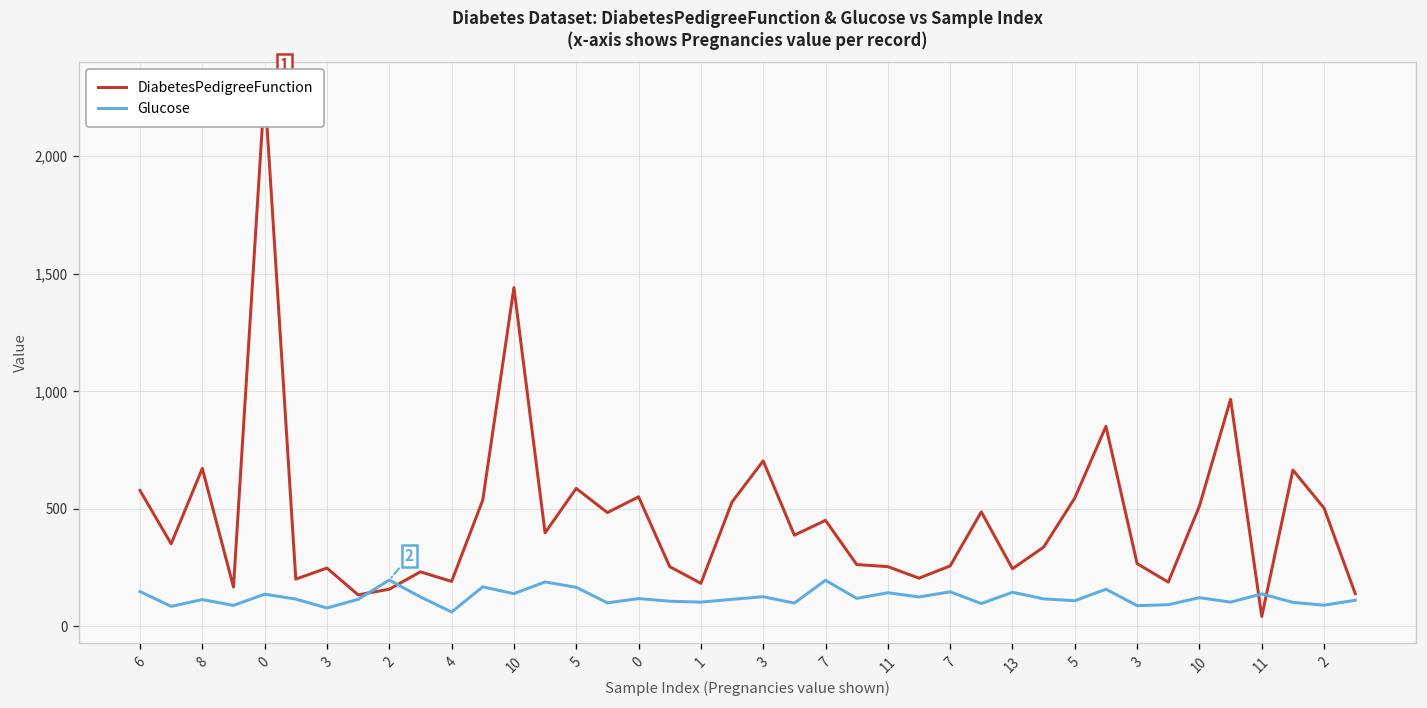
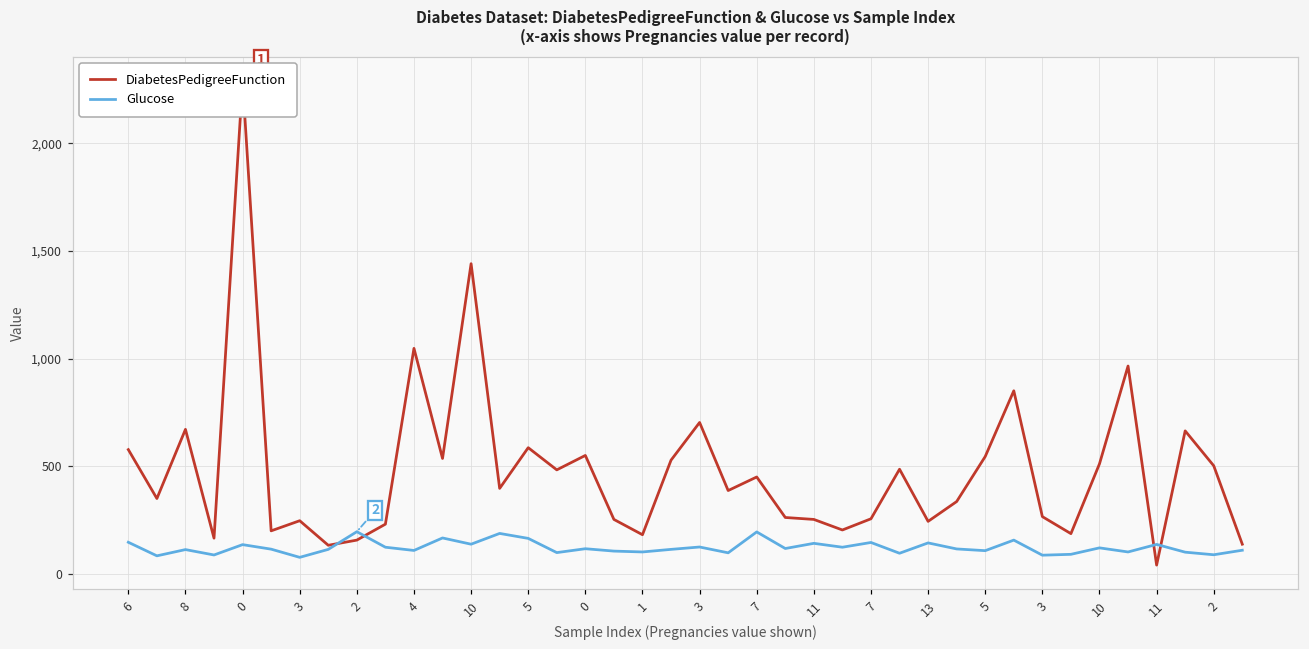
DiabetesPedigreeFunction, 4: 190 -> 1,050
Glucose, 4: 60 -> 110
